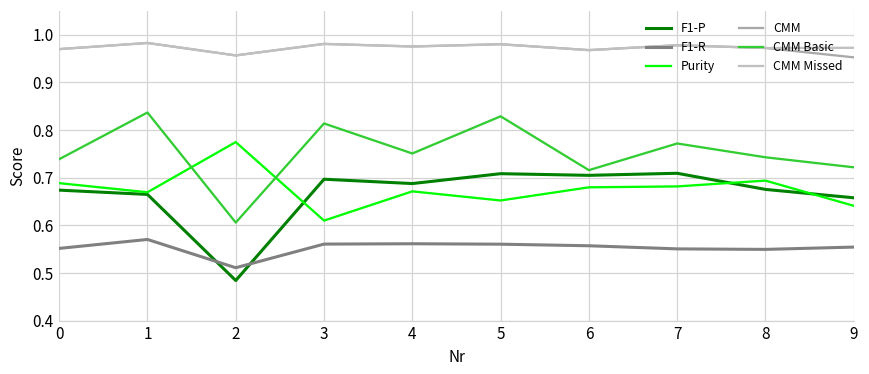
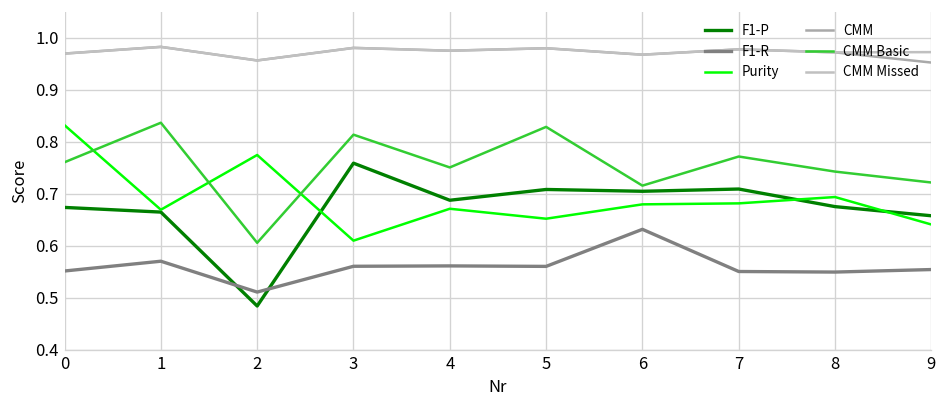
Purity, 0: 0.69 -> 0.83
CMM Basic, 0: 0.74 -> 0.76
F1-P, 3: 0.70 -> 0.76
F1-R, 6: 0.56 -> 0.63
